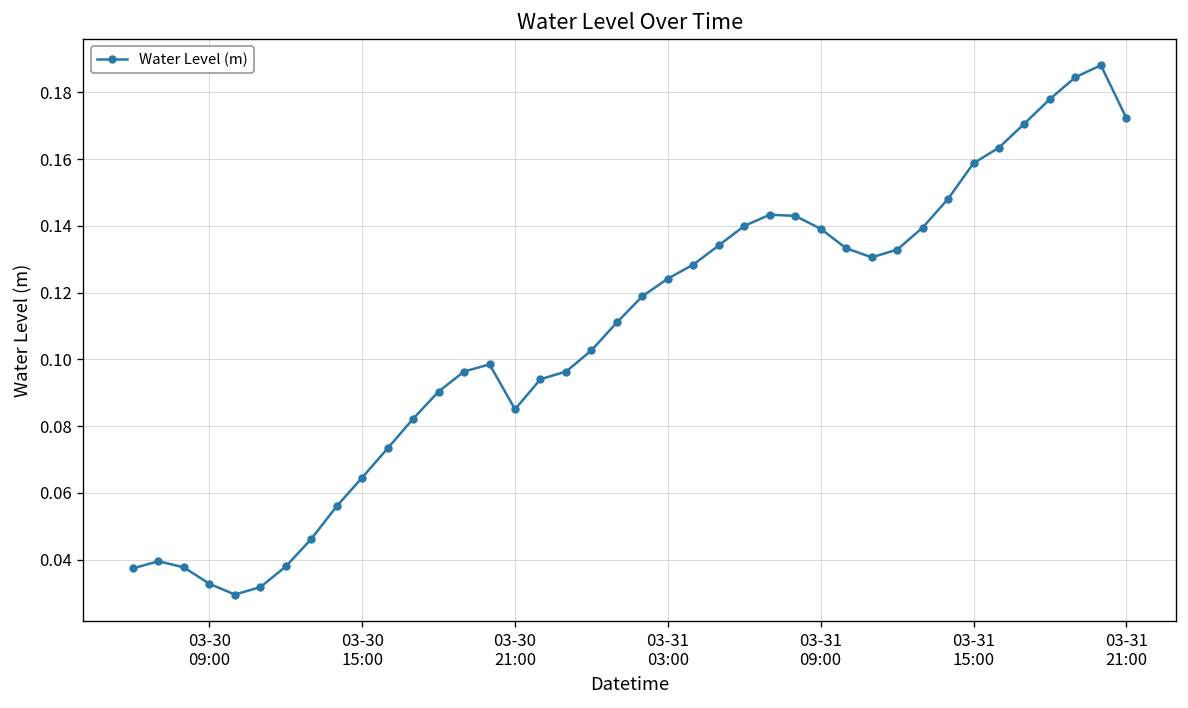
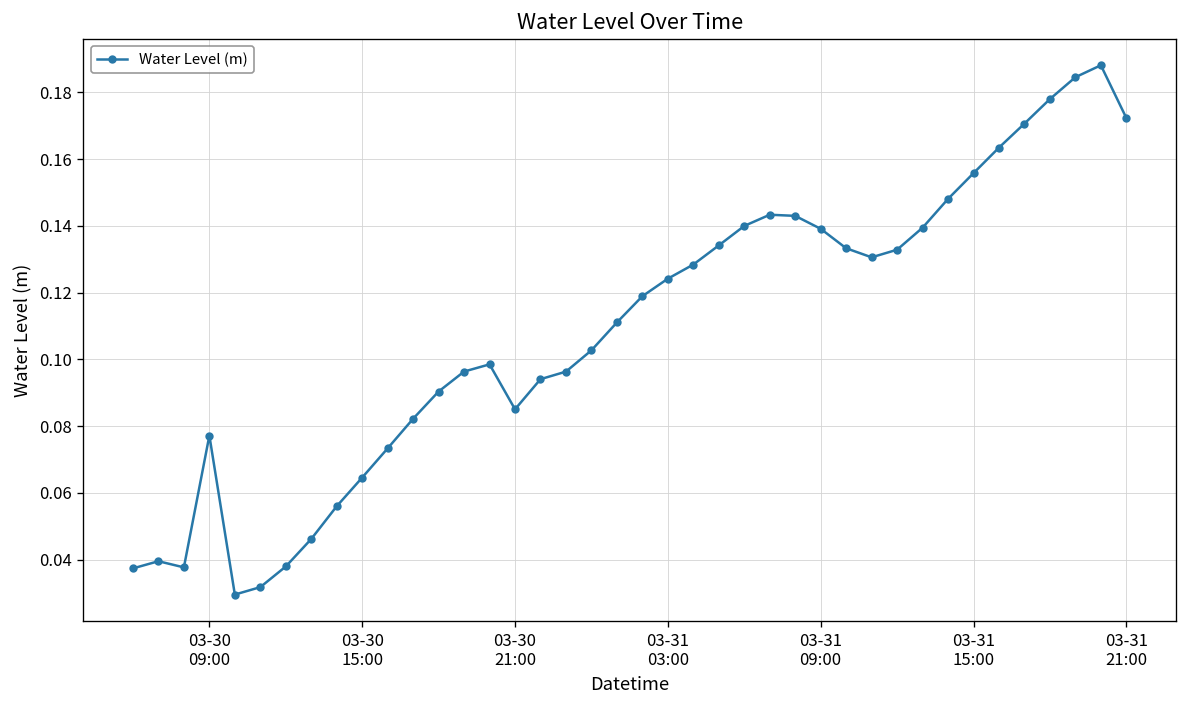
03-30 09:00: 0.033 -> 0.077
03-31 15:00: 0.159 -> 0.156
